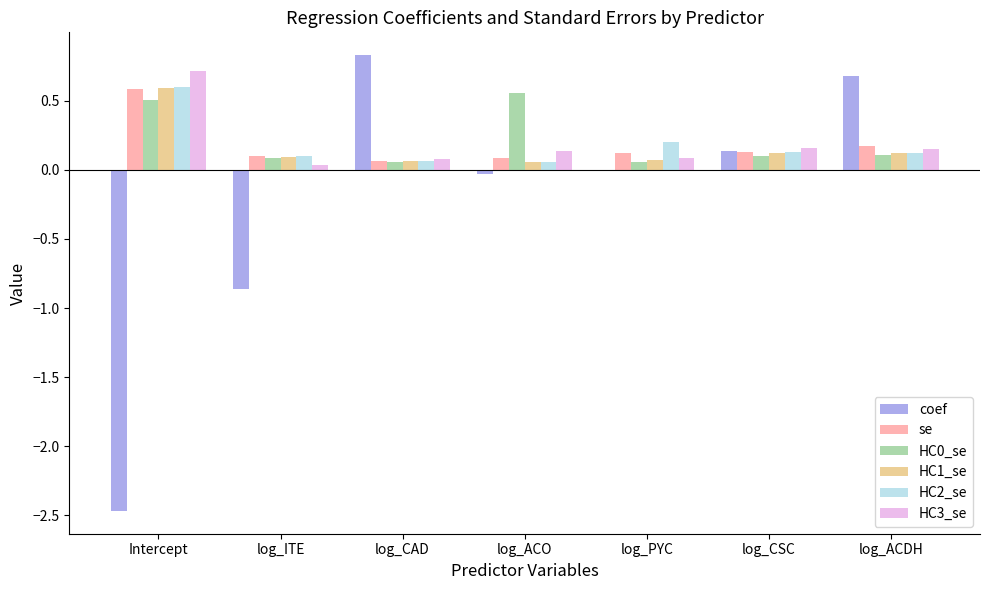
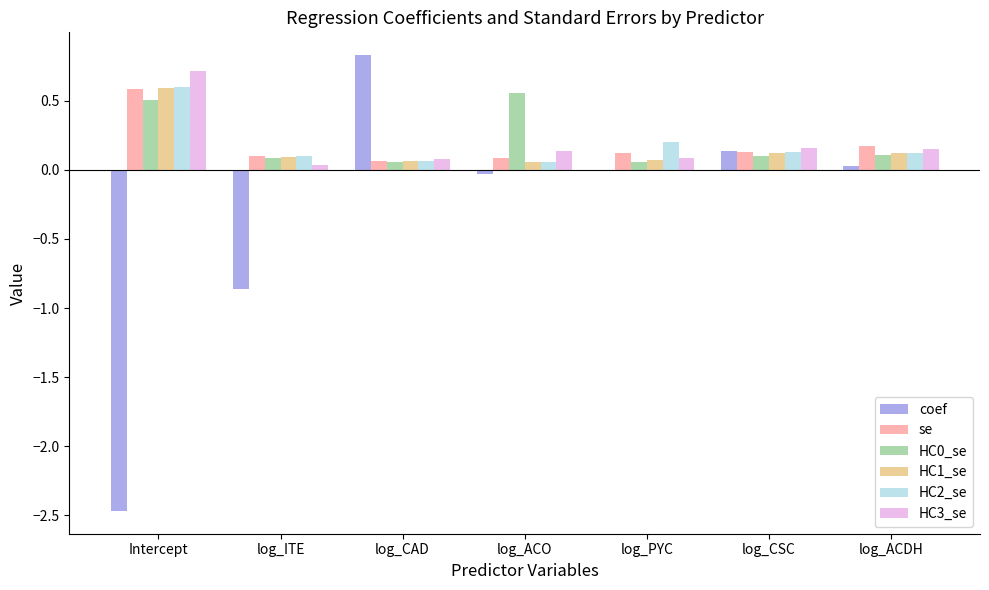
coef, log_ACDH: 0.68 -> 0.03
